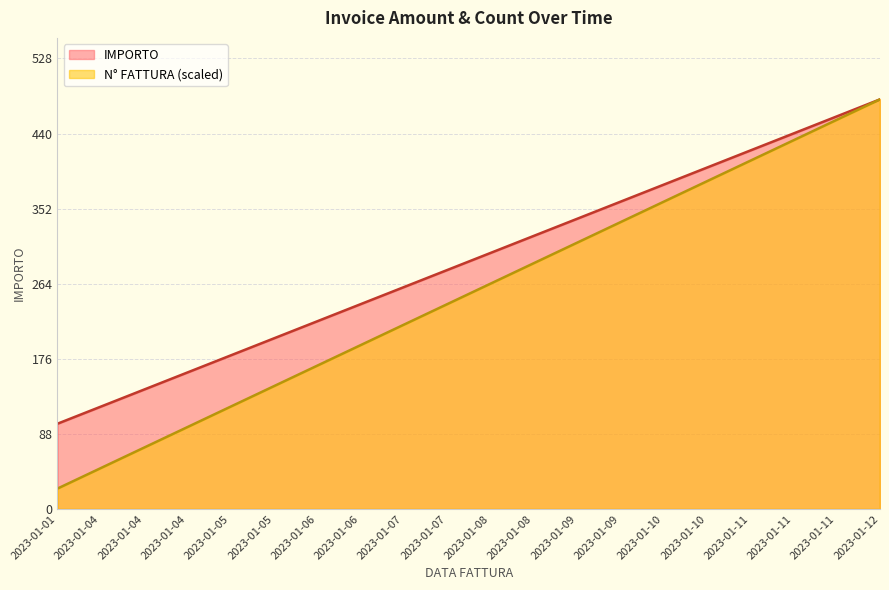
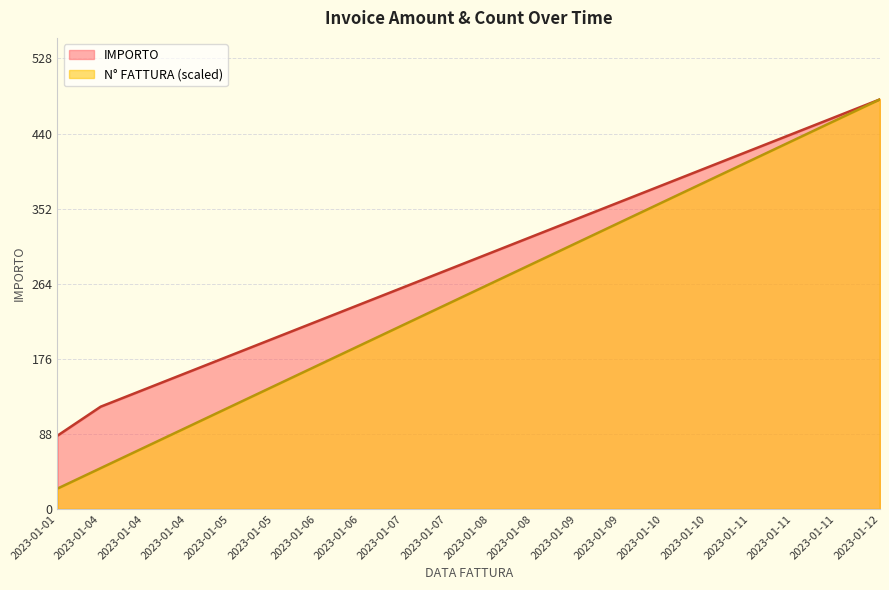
IMPORTO, 2023-01-01: 100 -> 90
